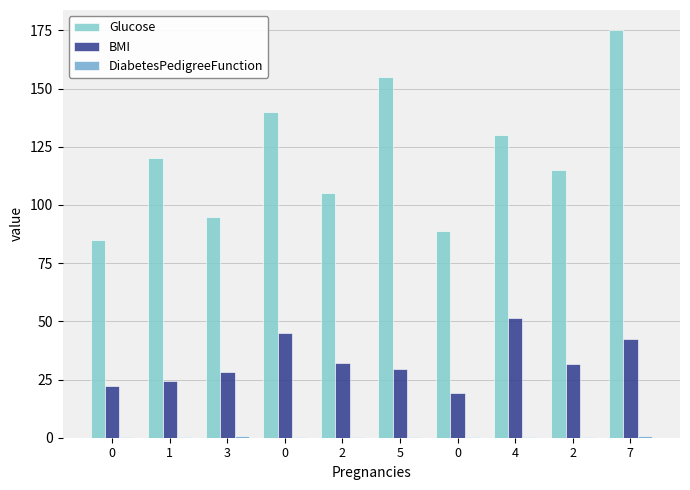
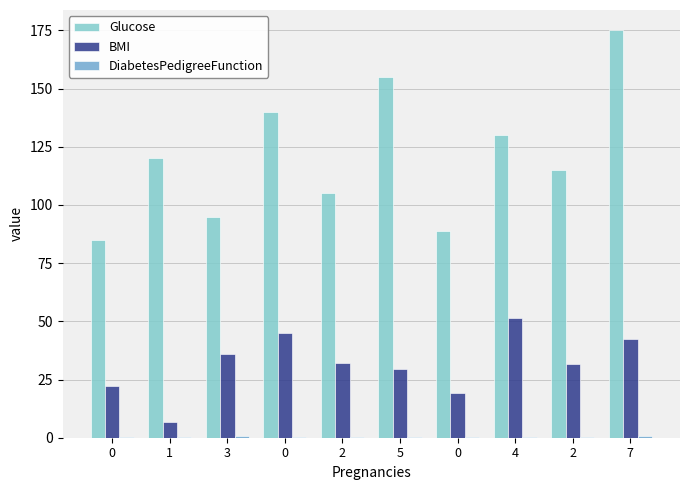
BMI, 1: 25 -> 7
BMI, 3: 28 -> 36
